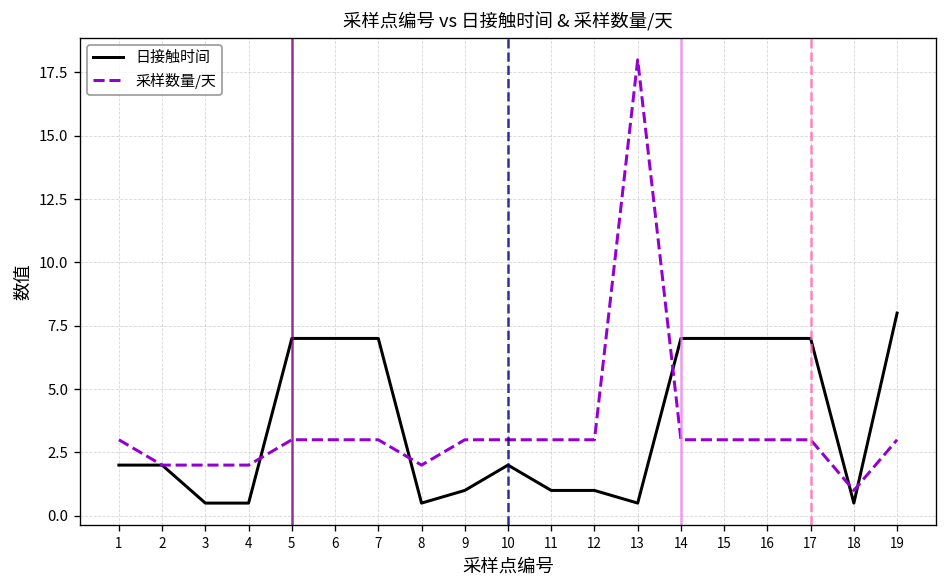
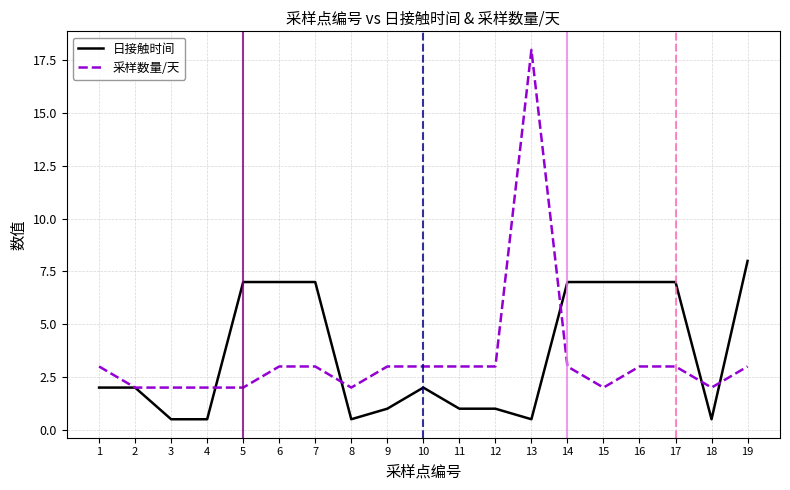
采样数量/天, 5: 3 -> 2
采样数量/天, 15: 3 -> 2
采样数量/天, 18: 1 -> 2
